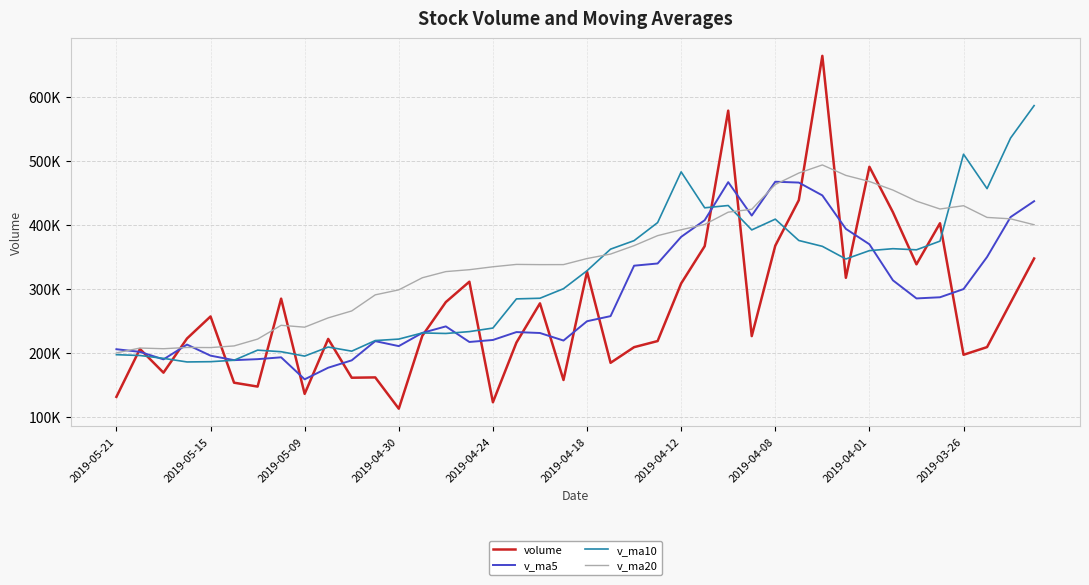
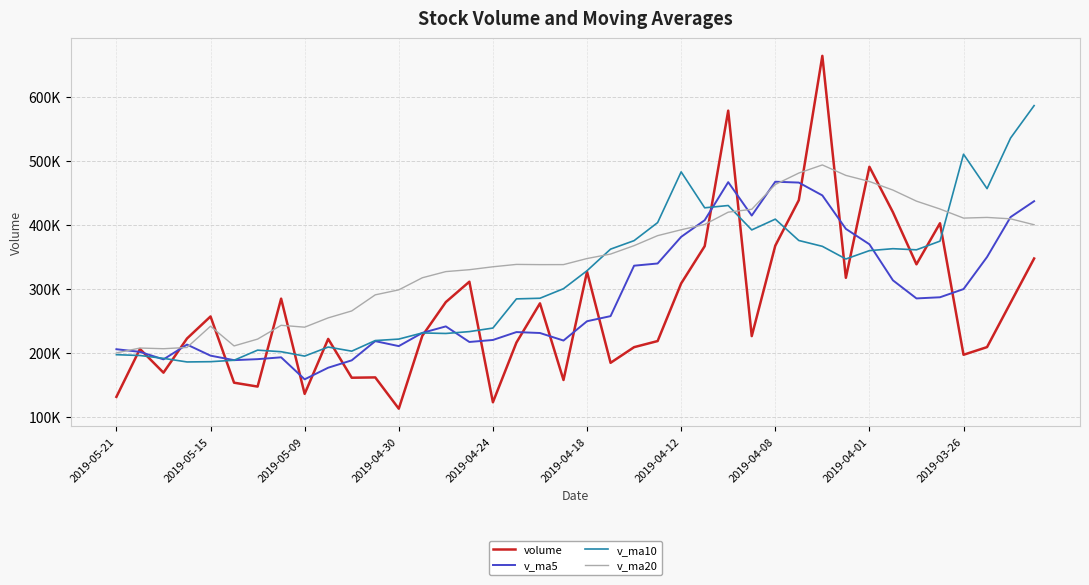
v_ma20, 2019-05-15: 210000 -> 240000
v_ma20, 2019-03-26: 430000 -> 410000
